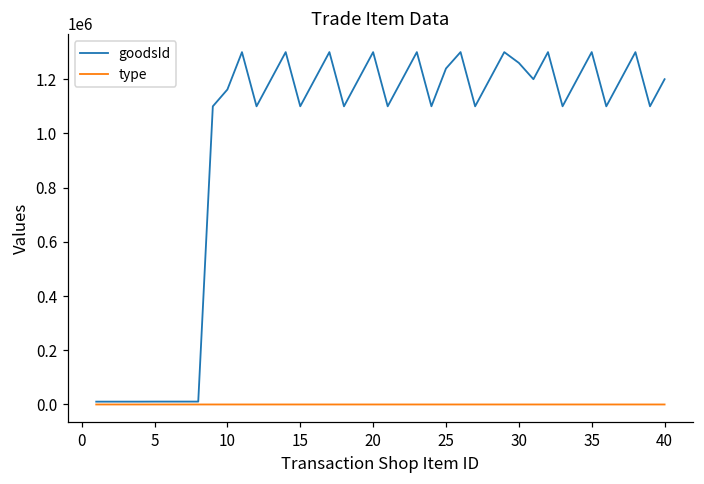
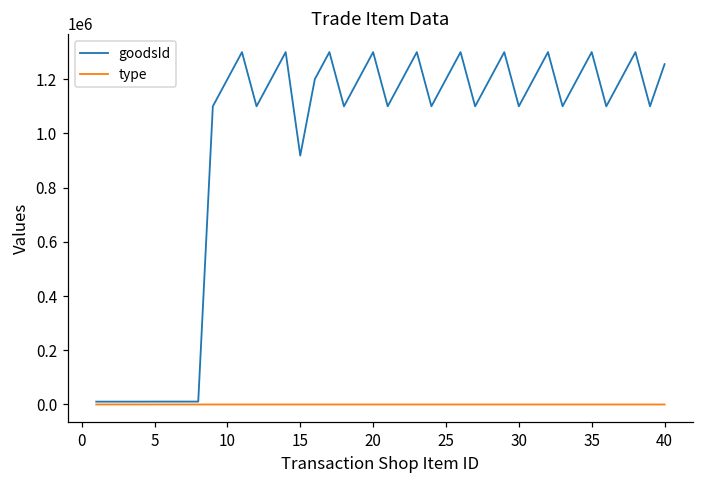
goodsId, 10: 1160000 -> 1200000
goodsId, 15: 1100000 -> 920000
goodsId, 25: 1240000 -> 1200000
goodsId, 30: 1260000 -> 1100000
goodsId, 40: 1200000 -> 1260000
